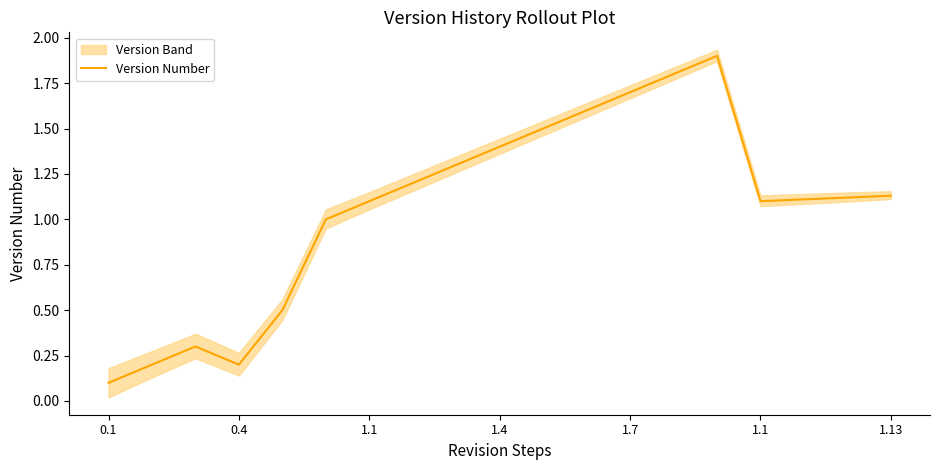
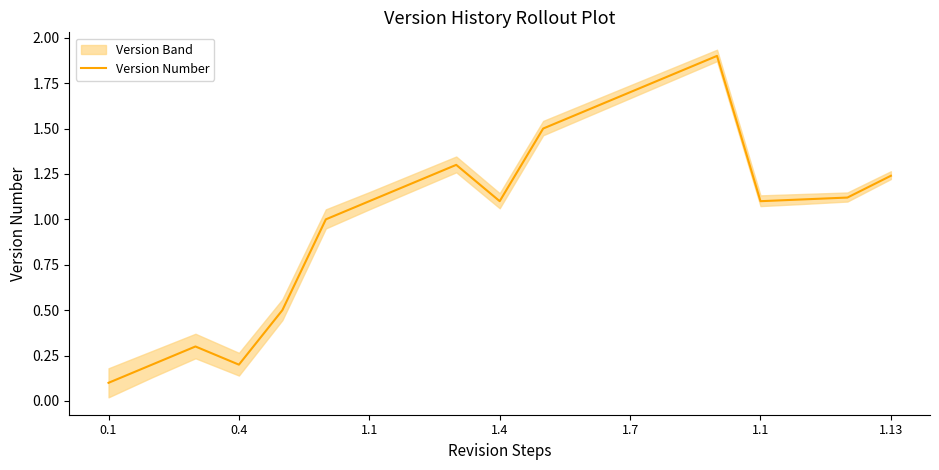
Version Number, 1.4: 1.4 -> 1.1
Version Number, 1.13: 1.13 -> 1.24
